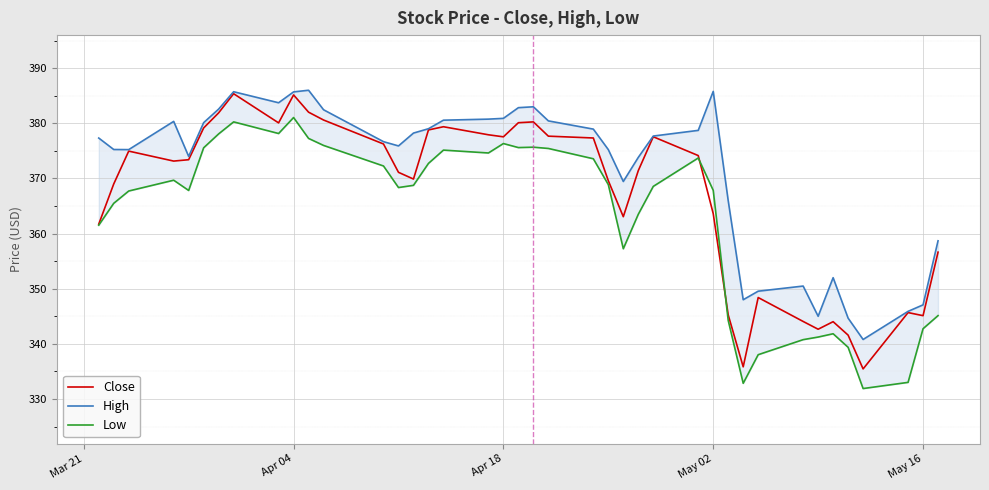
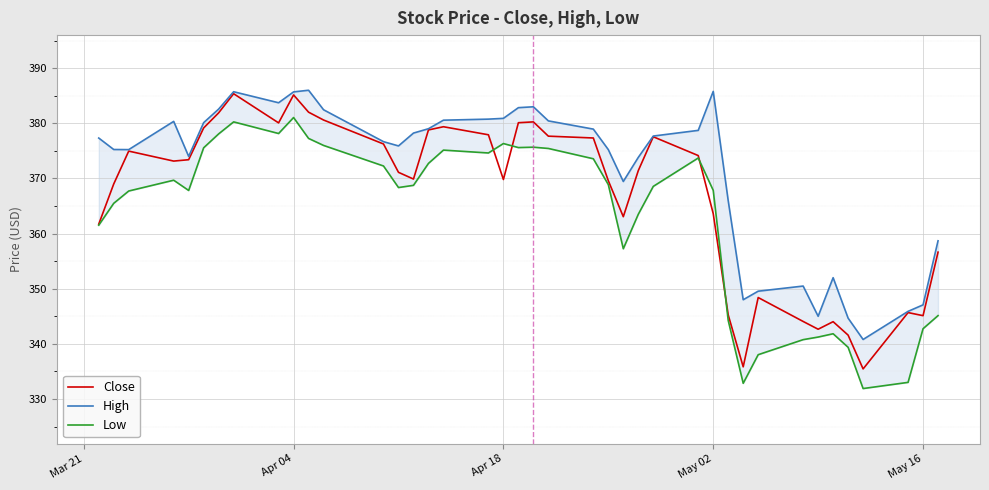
Close, Apr 18: 378 -> 370
